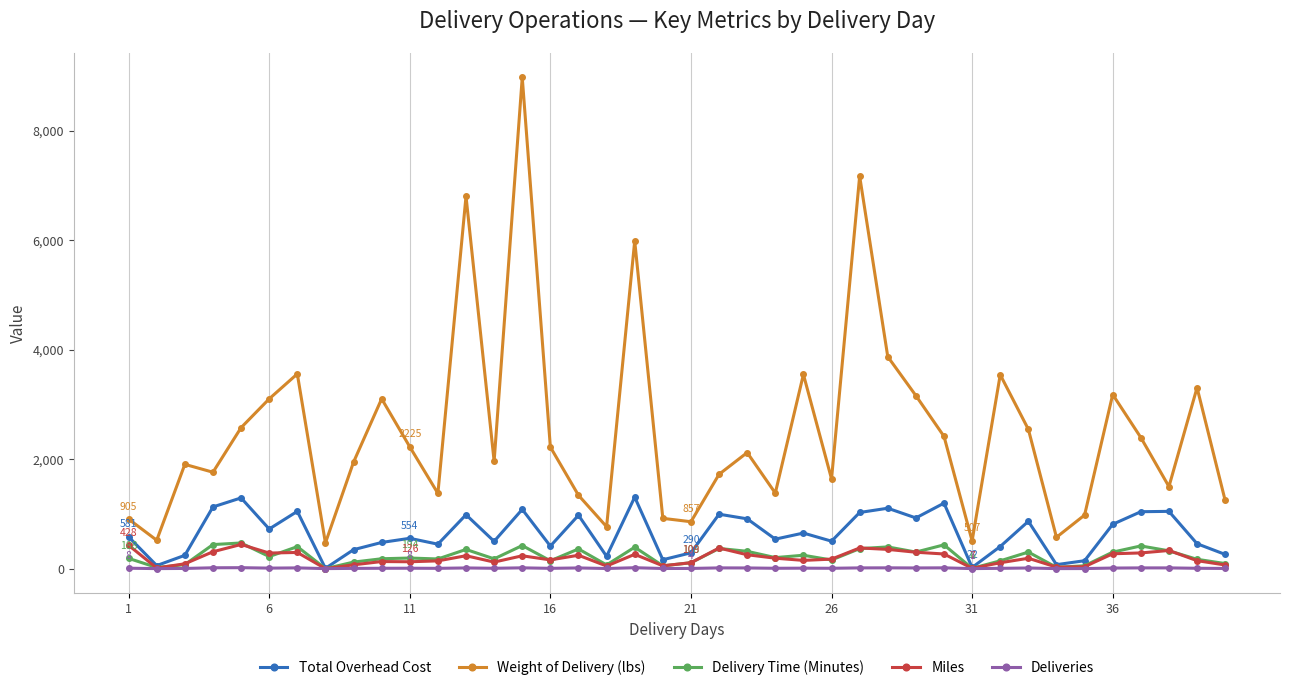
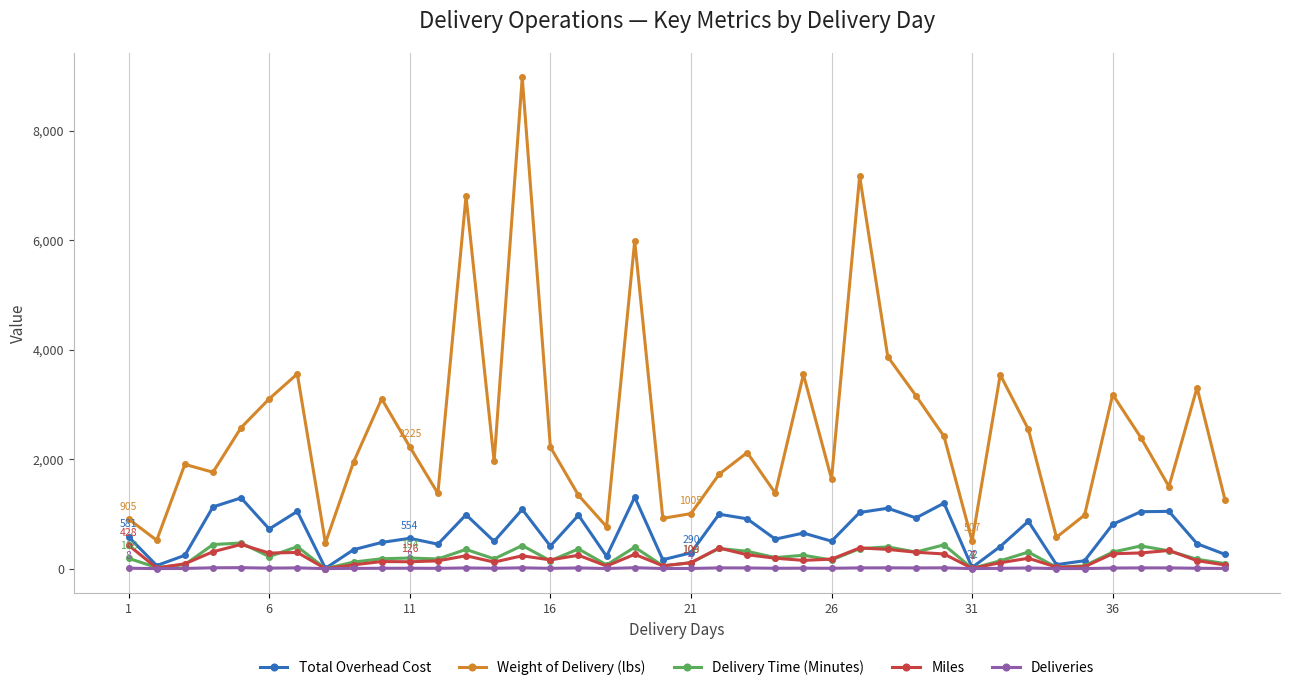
Weight of Delivery (lbs), 21: 857 -> 1005
